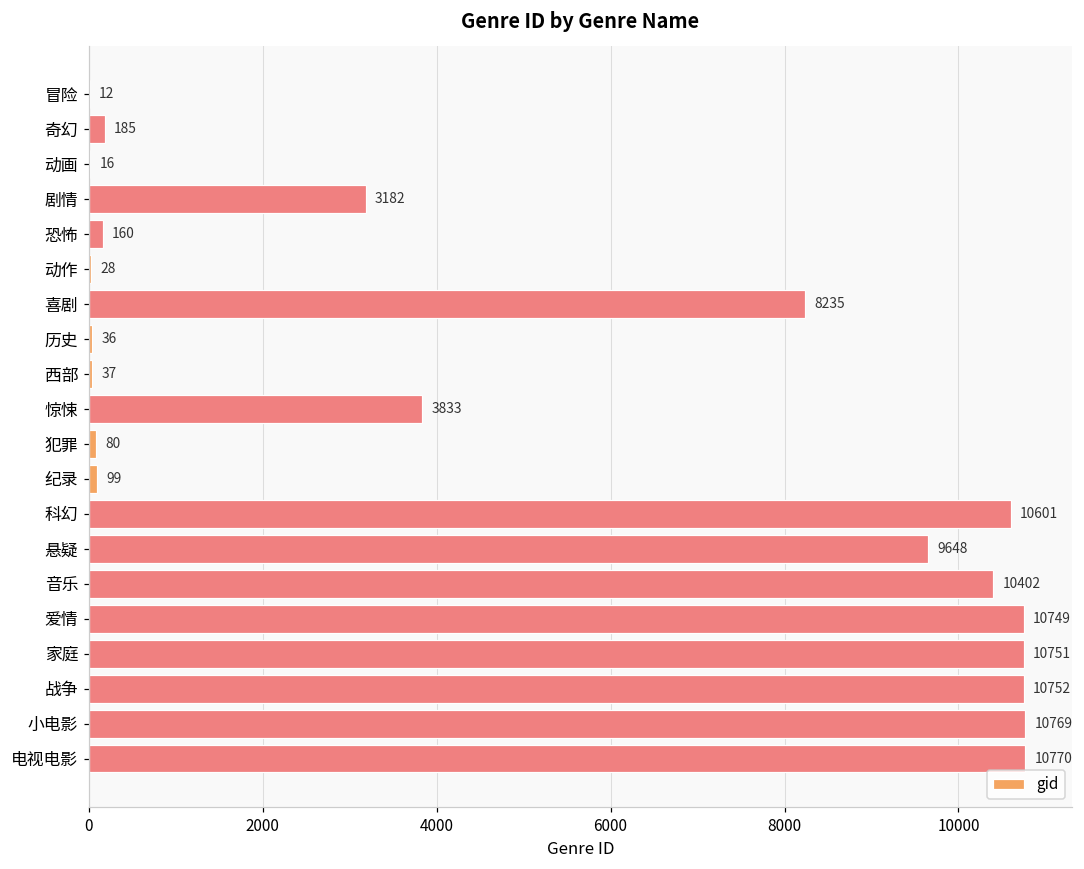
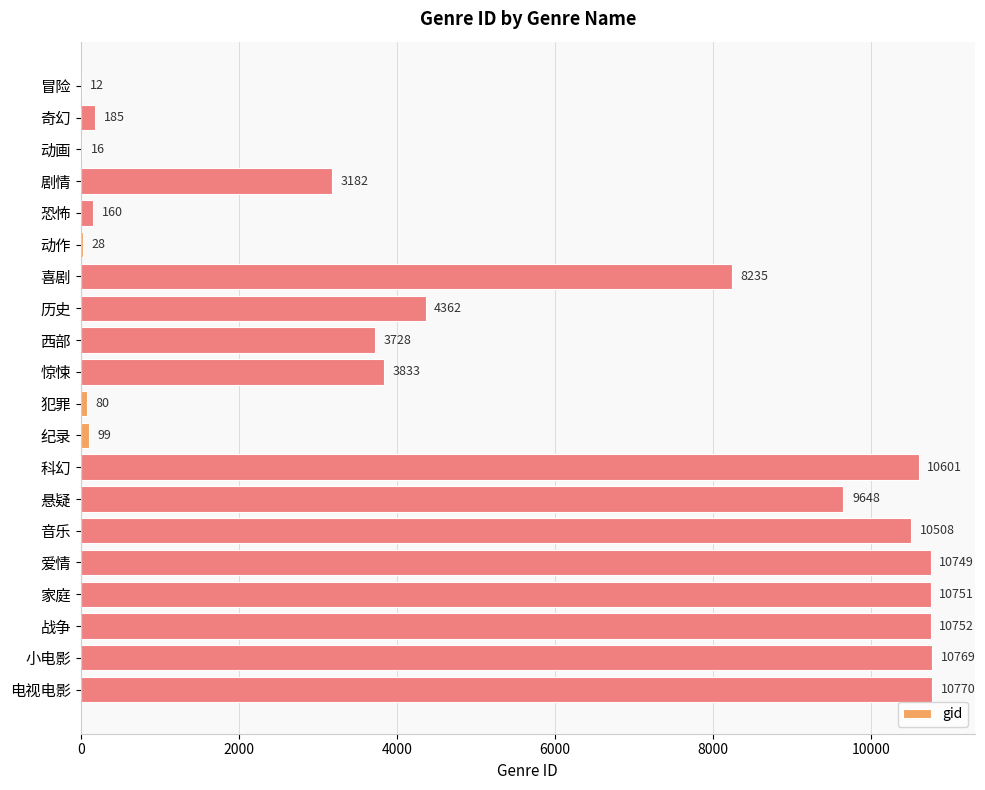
历史: 36 -> 4362
西部: 37 -> 3728
音乐: 10402 -> 10508
